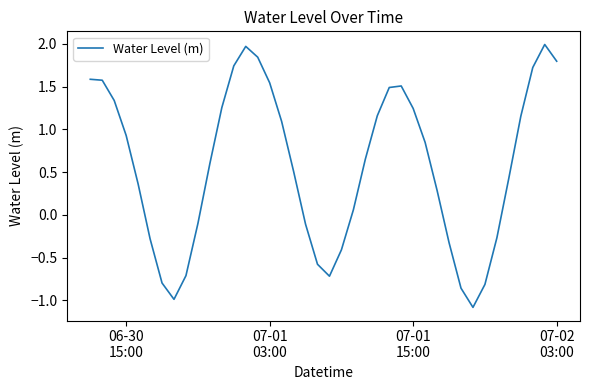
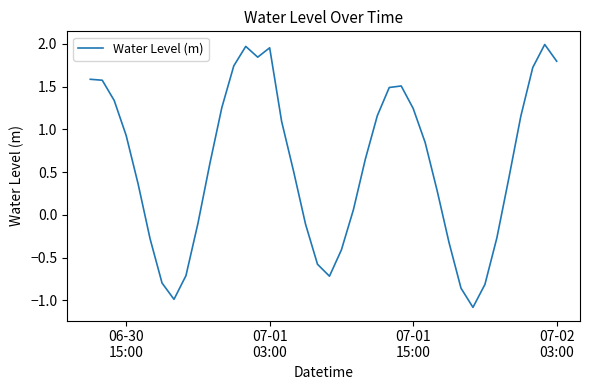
07-01 03:00: 1.5 -> 2.0
